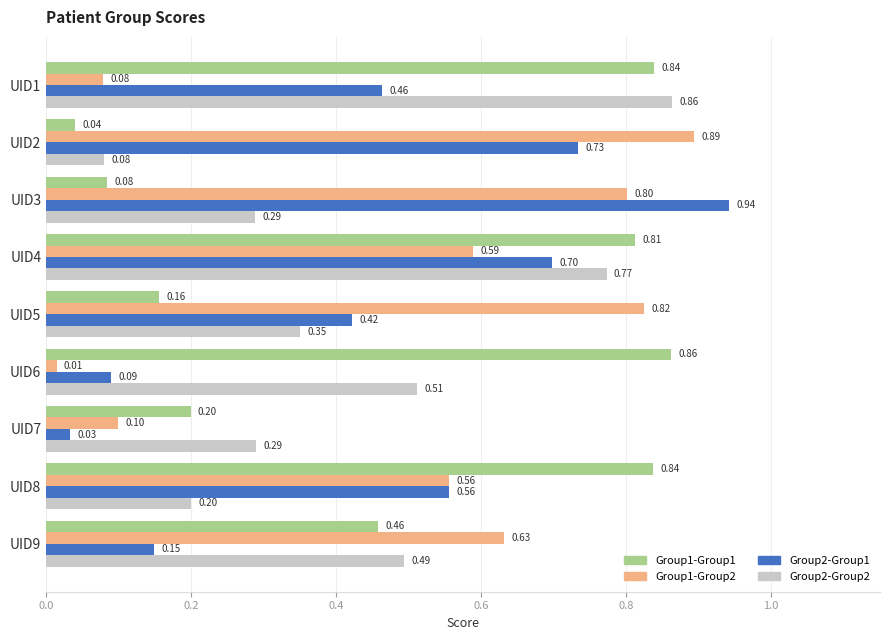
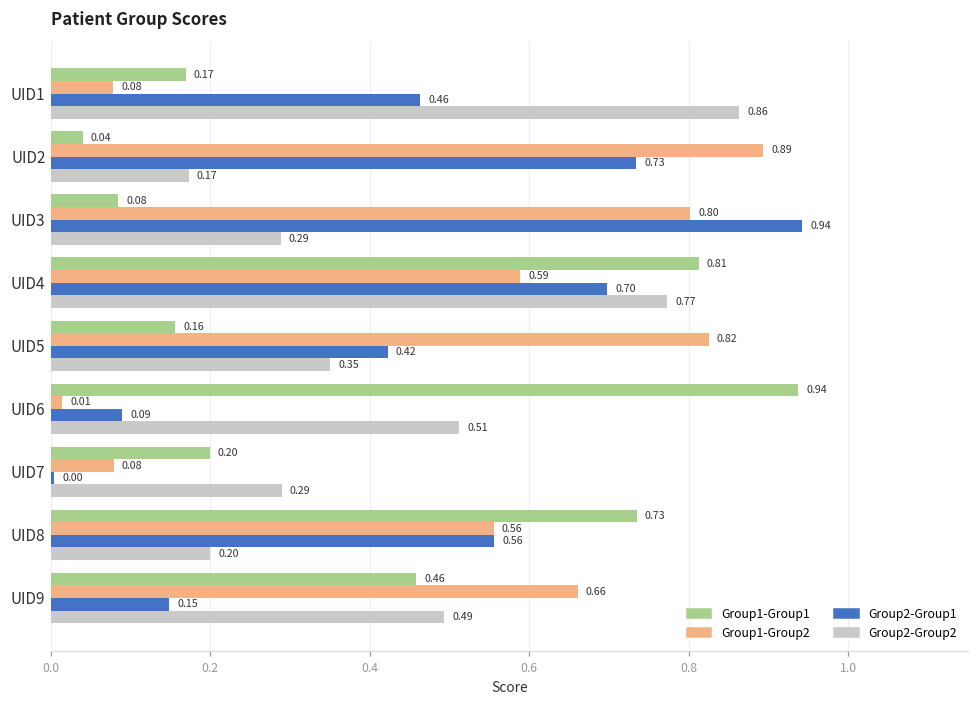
Group1-Group1, UID1: 0.84 -> 0.17
Group2-Group2, UID2: 0.08 -> 0.17
Group1-Group1, UID6: 0.86 -> 0.94
Group1-Group2, UID7: 0.10 -> 0.08
Group2-Group1, UID7: 0.03 -> 0.00
Group1-Group1, UID8: 0.84 -> 0.73
Group1-Group2, UID9: 0.63 -> 0.66
